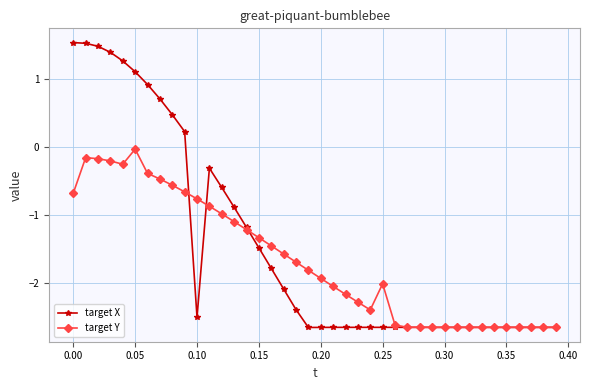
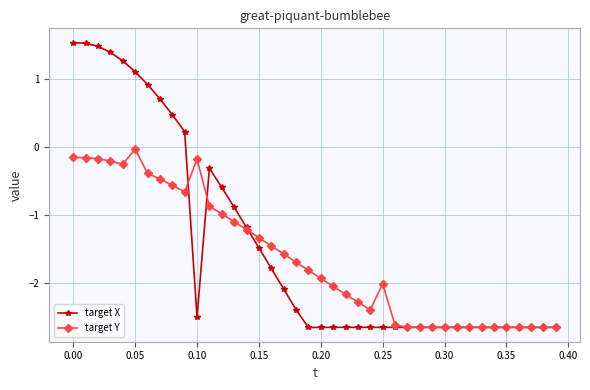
target Y, 0.00: -0.7 -> -0.2
target Y, 0.10: -0.8 -> -0.2
